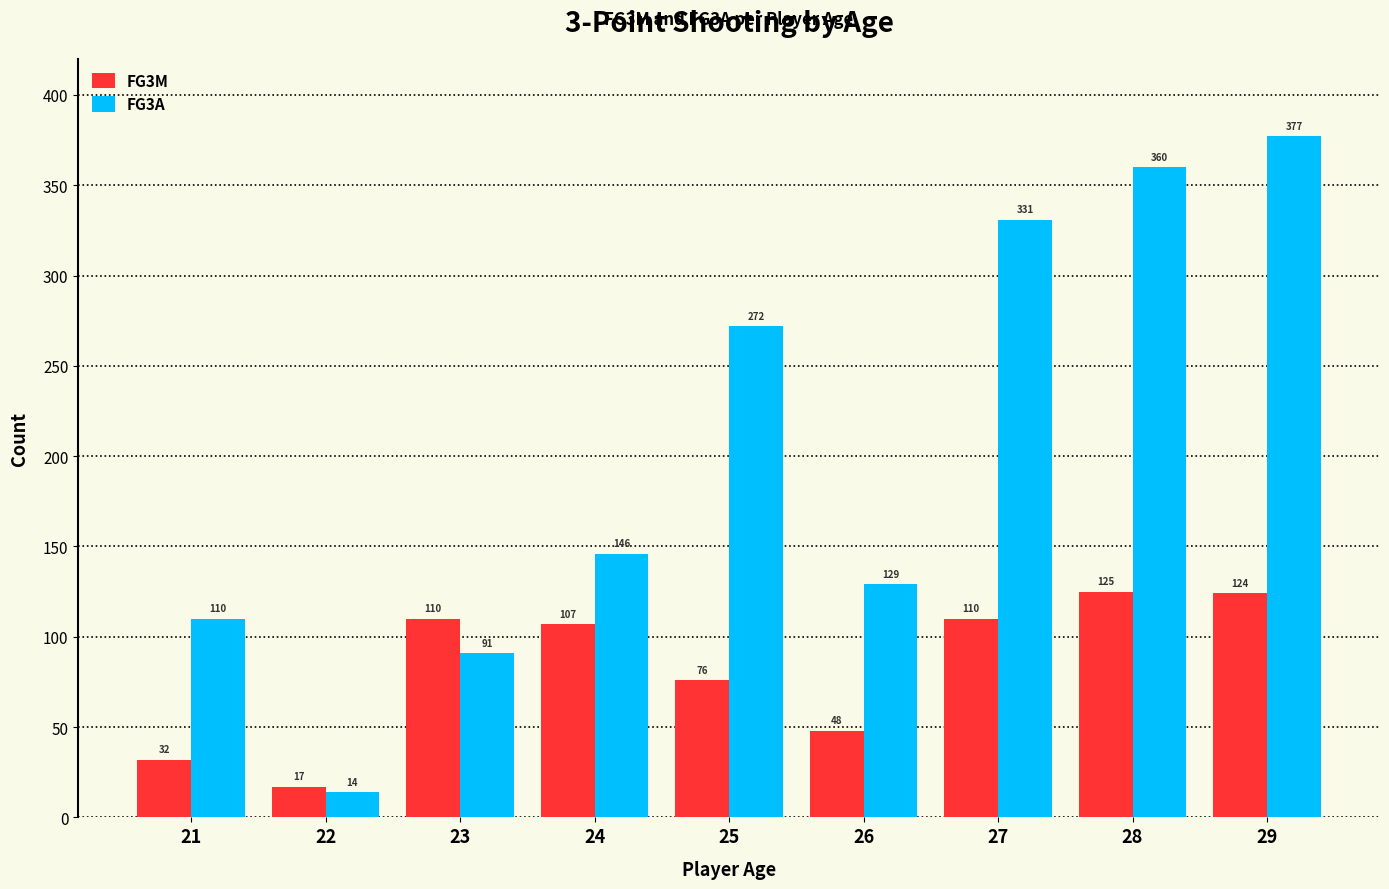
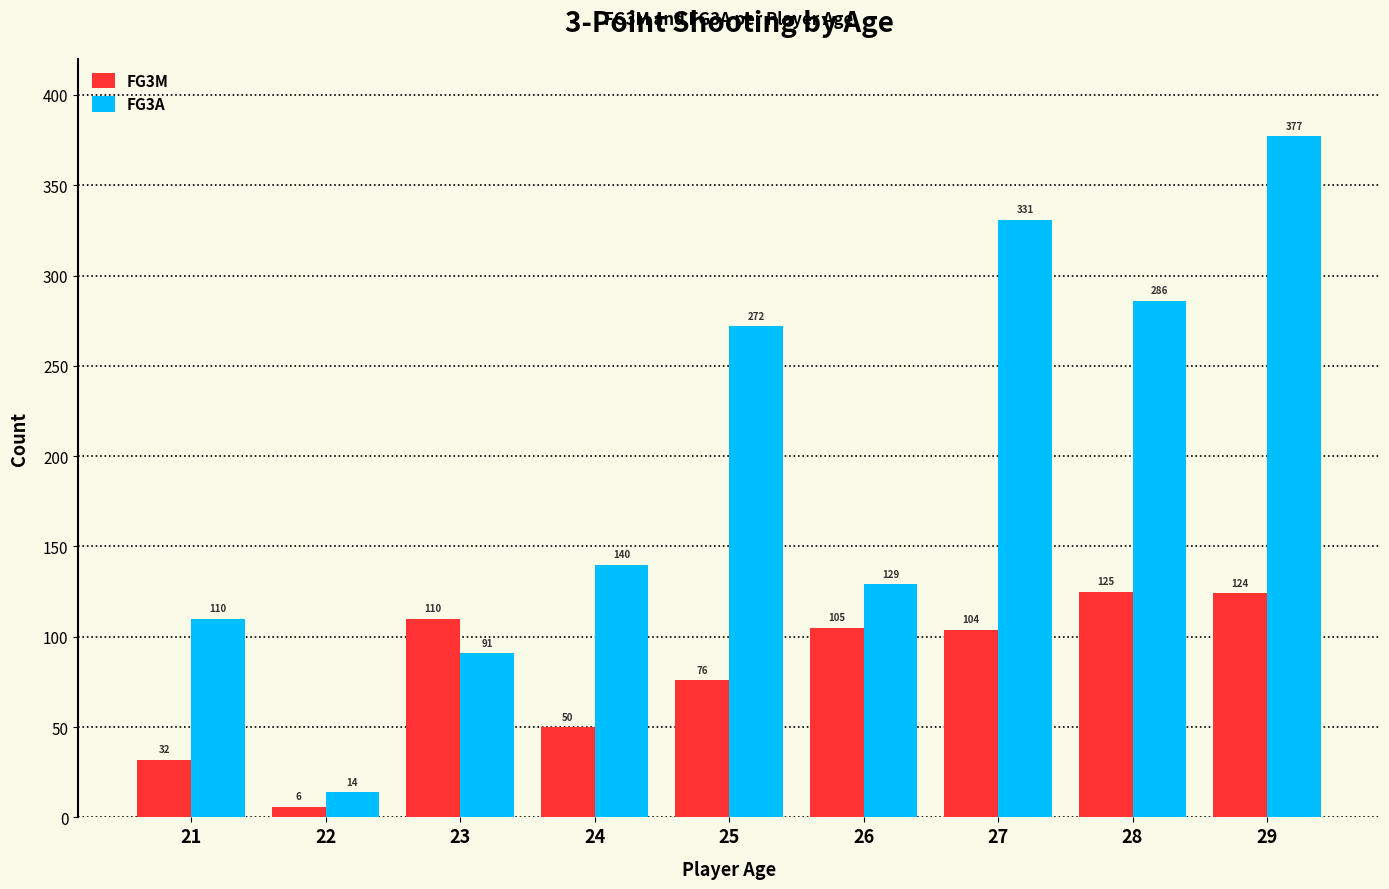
FG3M, 22: 17 -> 6
FG3M, 24: 107 -> 50
FG3A, 24: 146 -> 140
FG3M, 26: 48 -> 105
FG3M, 27: 110 -> 104
FG3A, 28: 360 -> 286
